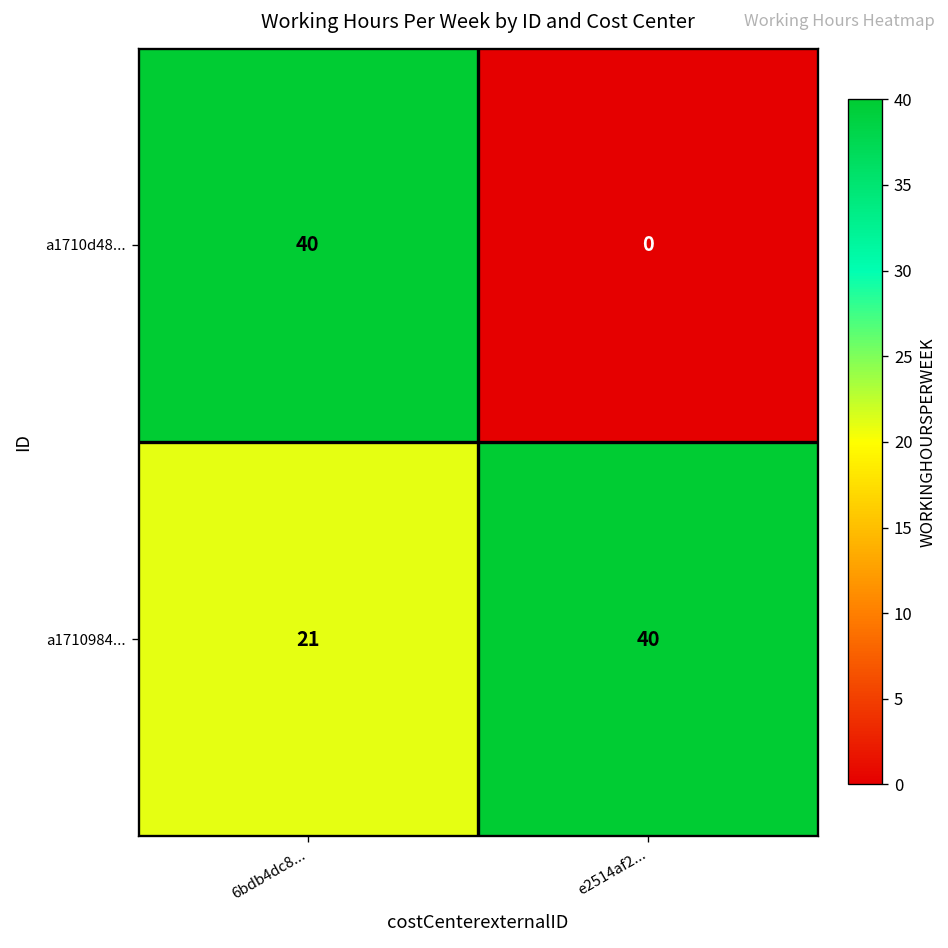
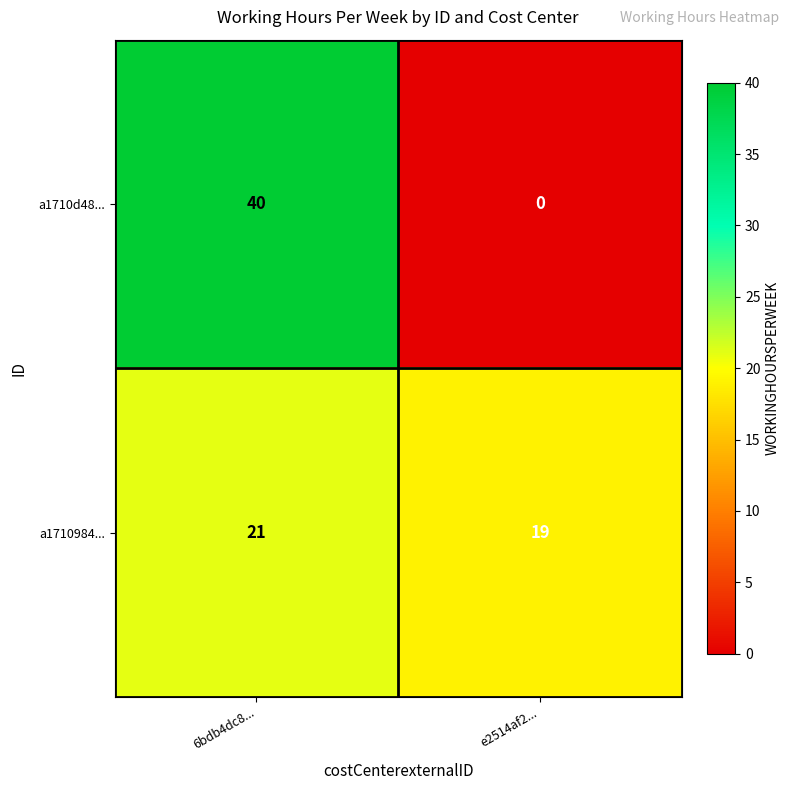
a1710984..., e2514af2...: 40 -> 19
